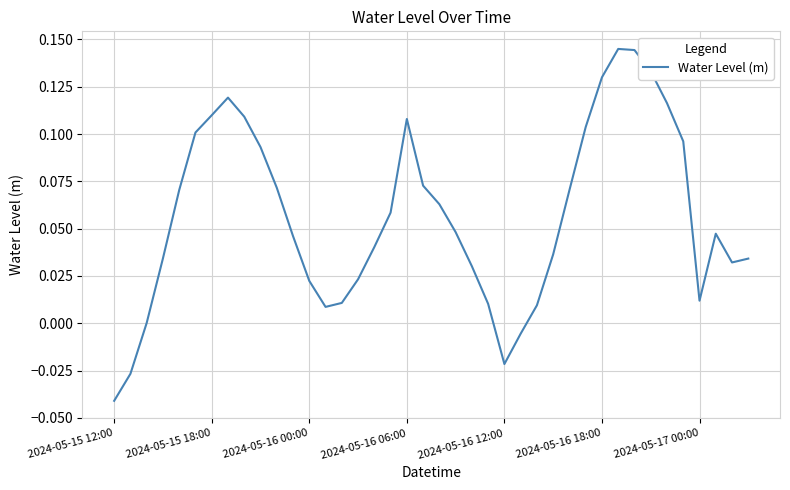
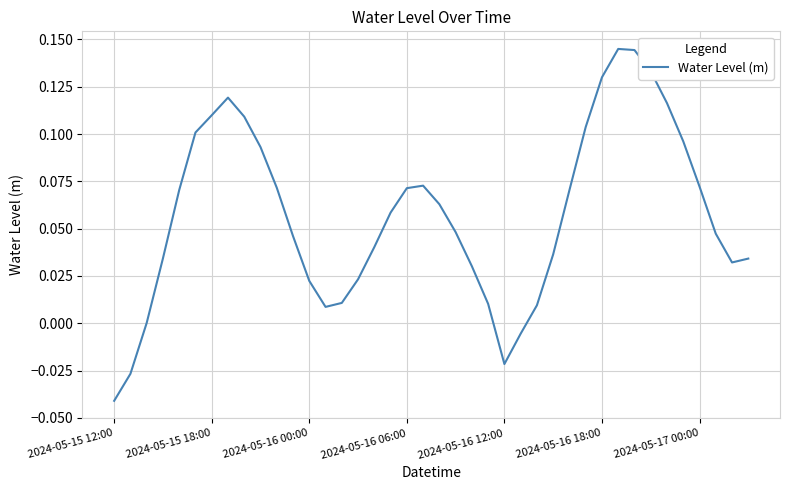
2024-05-16 06:00: 0.108 -> 0.071
2024-05-17 00:00: 0.012 -> 0.072
